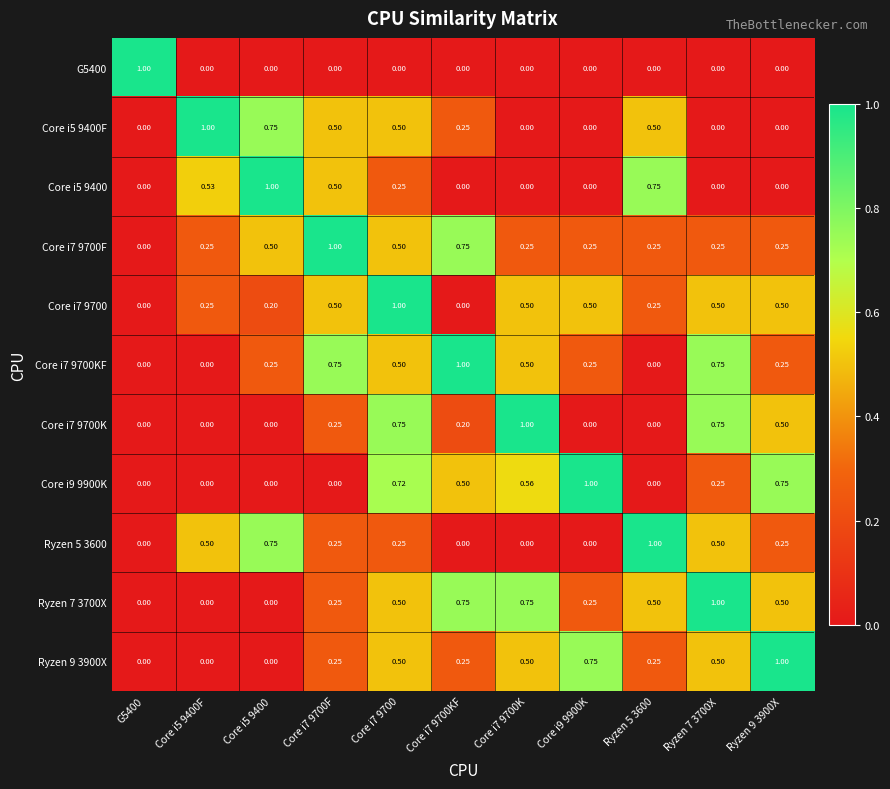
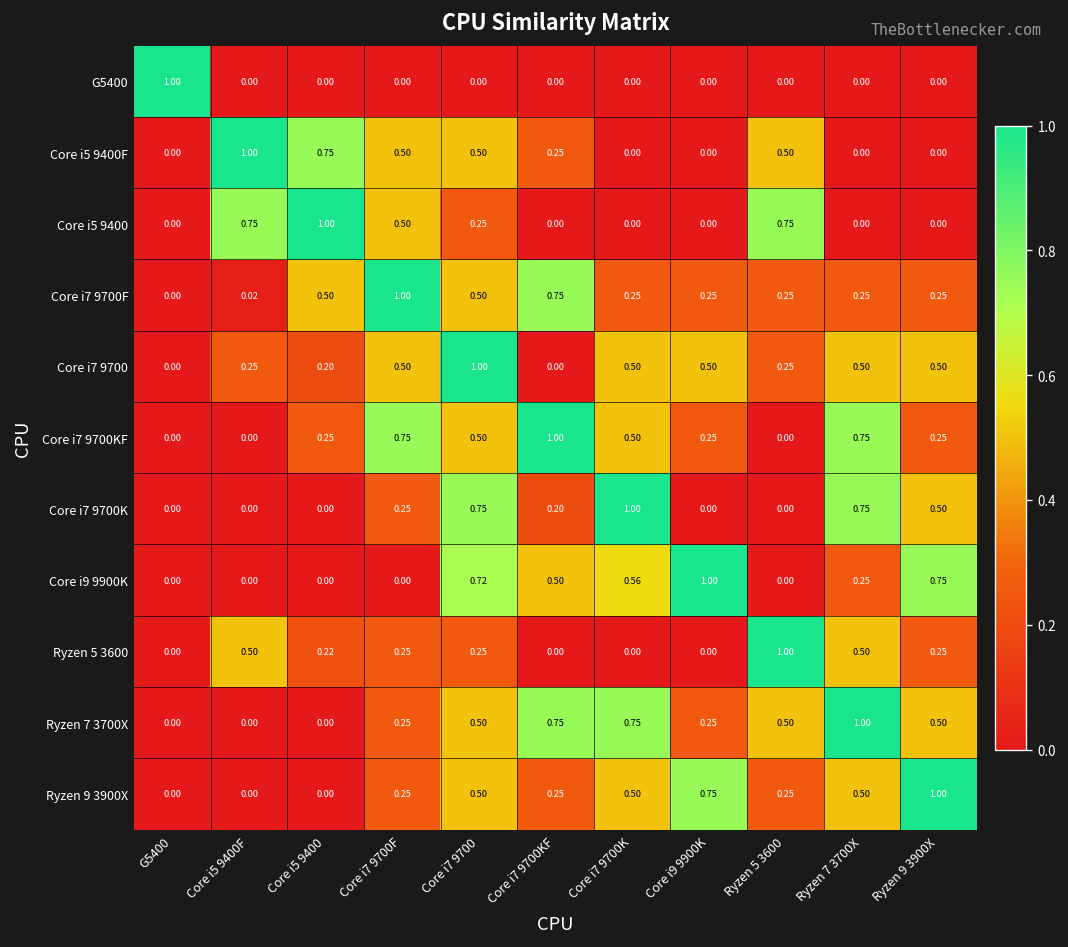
Core i5 9400, Core i5 9400F: 0.53 -> 0.75
Core i7 9700F, Core i5 9400F: 0.25 -> 0.02
Ryzen 5 3600, Core i5 9400: 0.75 -> 0.22
